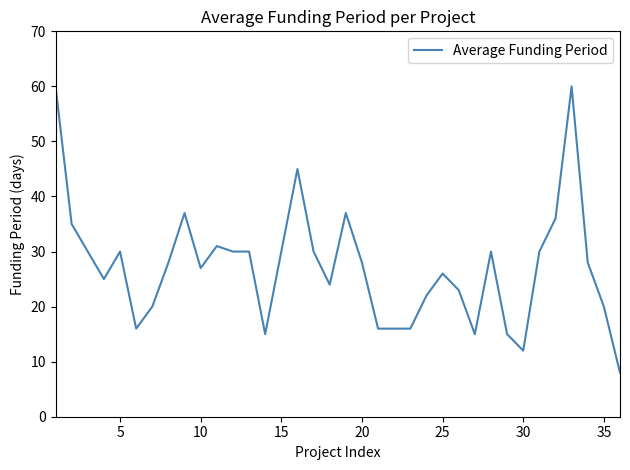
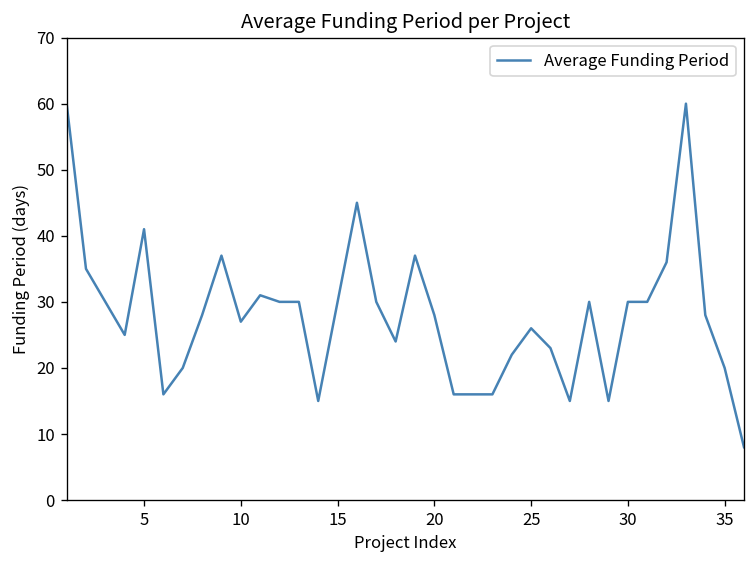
5: 30 -> 41
30: 12 -> 30
